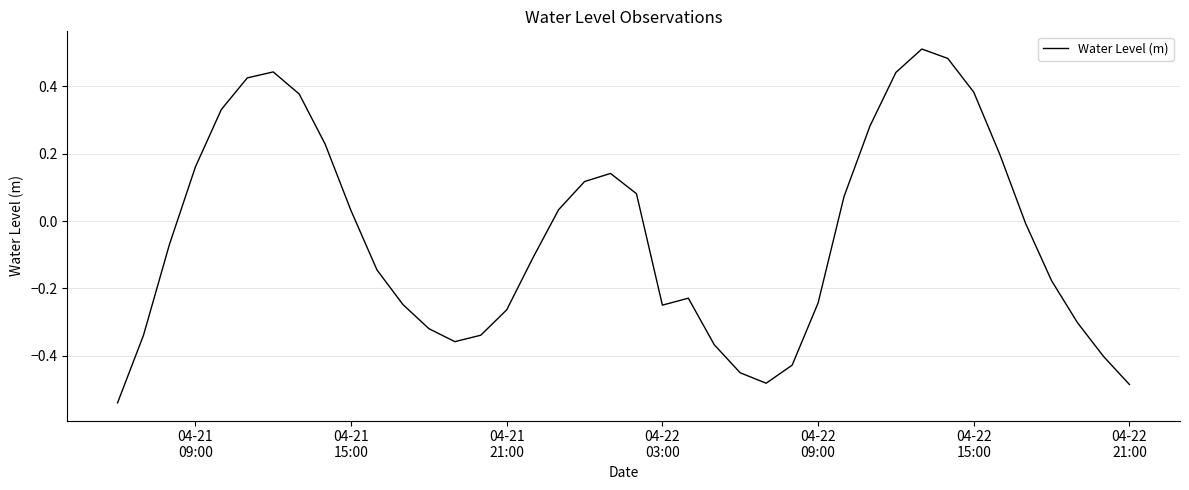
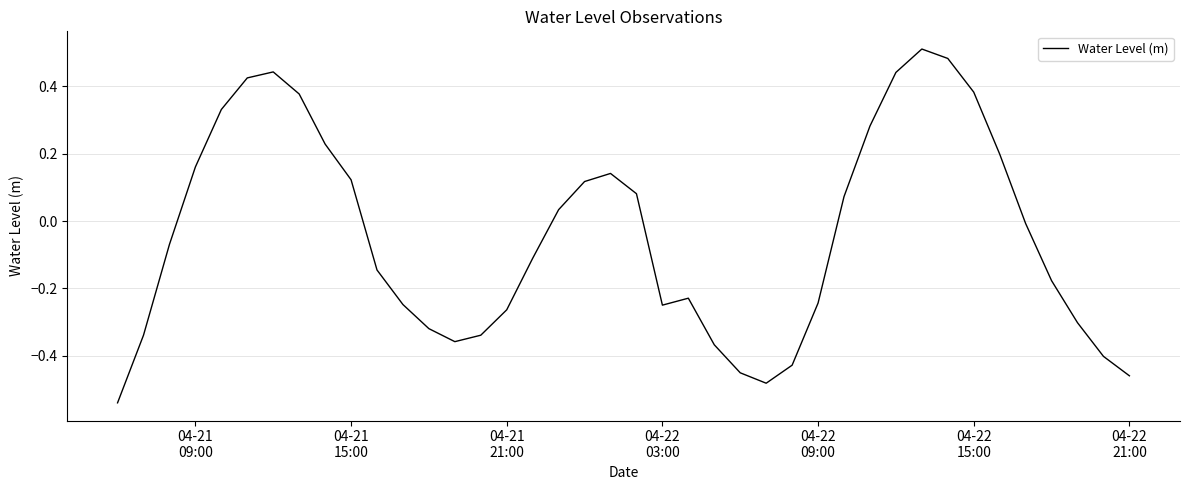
04-21 15:00: 0.03 -> 0.12
04-22 21:00: -0.49 -> -0.46
